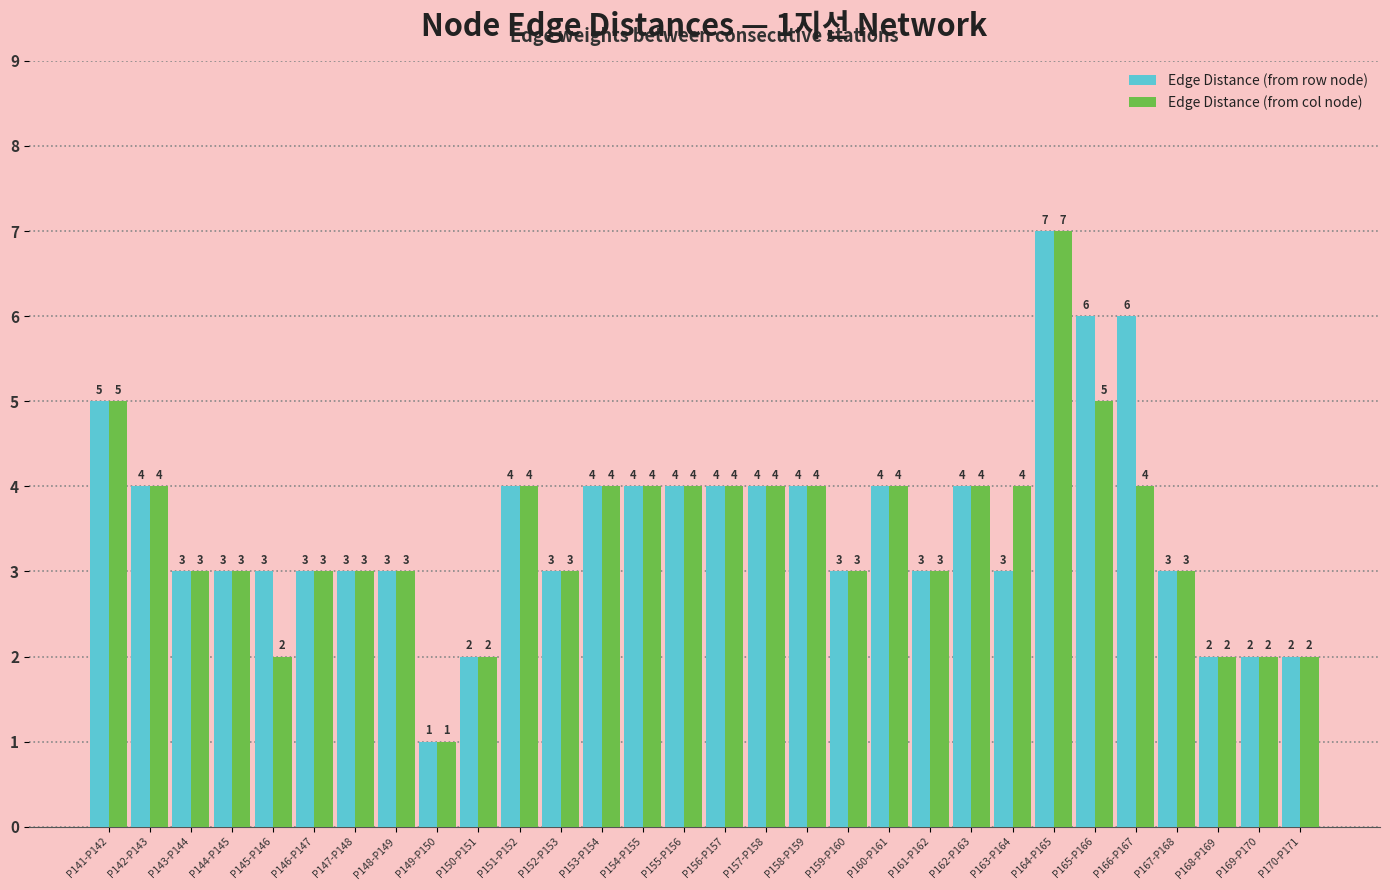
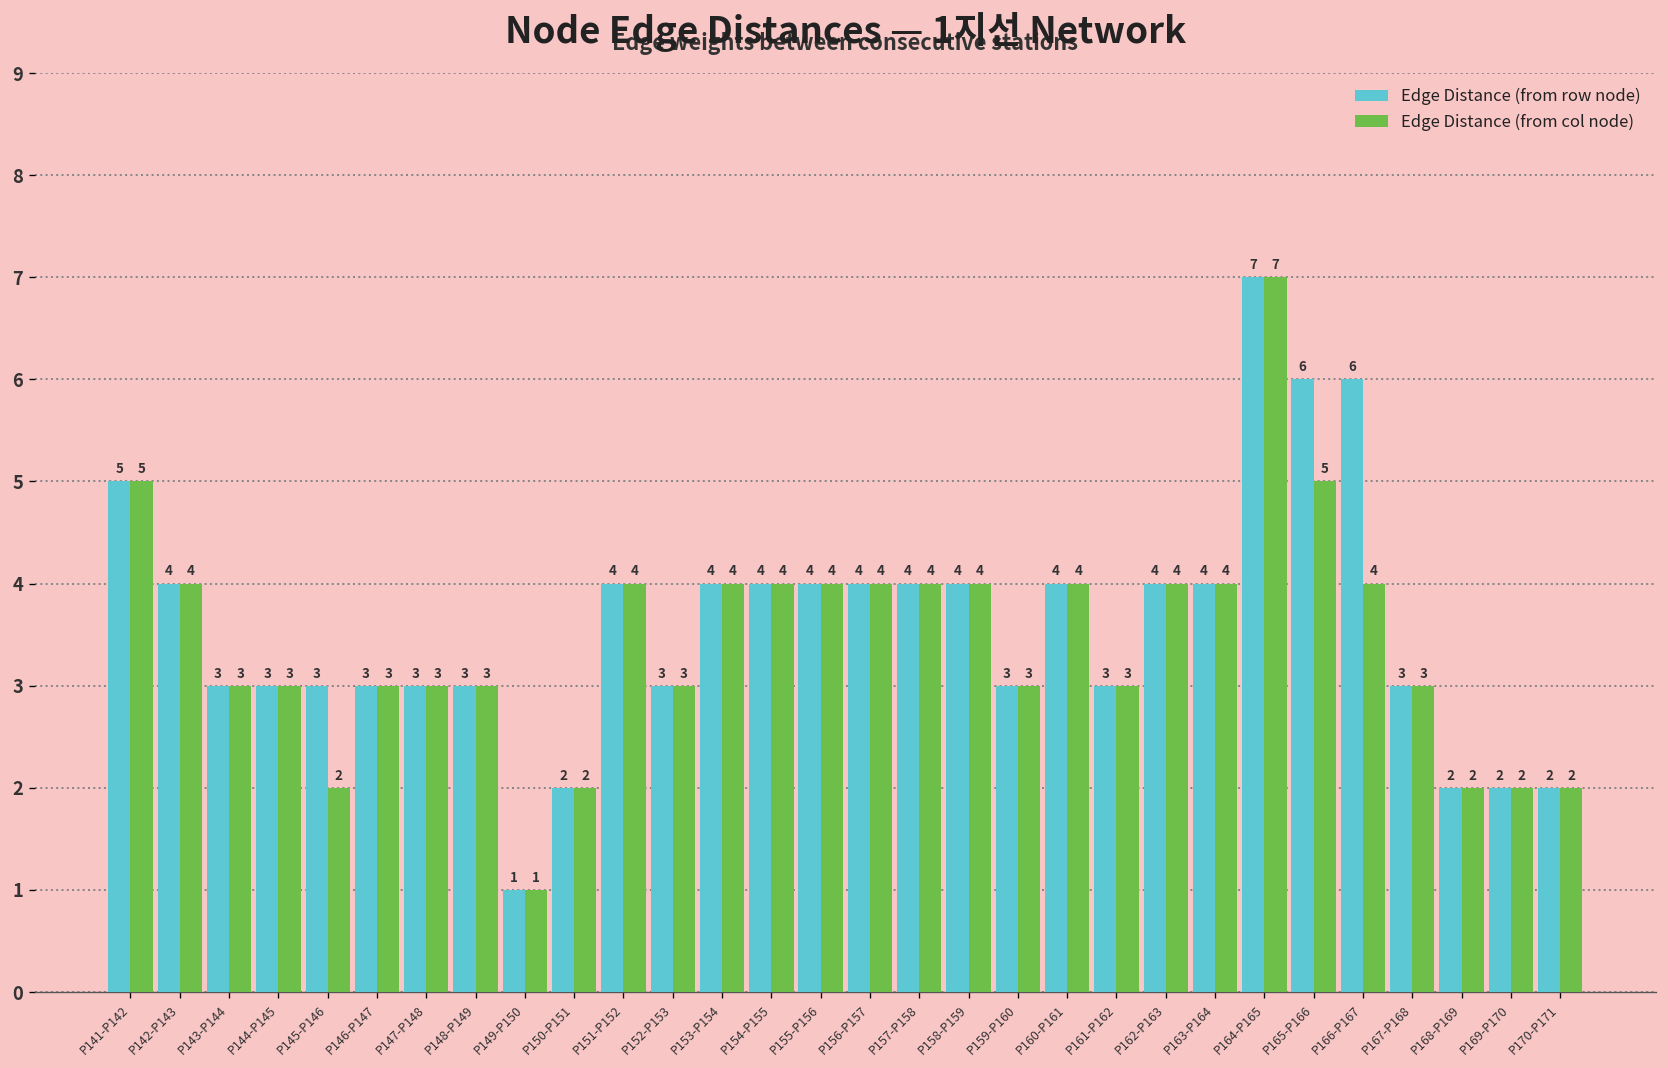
Edge Distance (from row node), P163-P164: 3 -> 4
